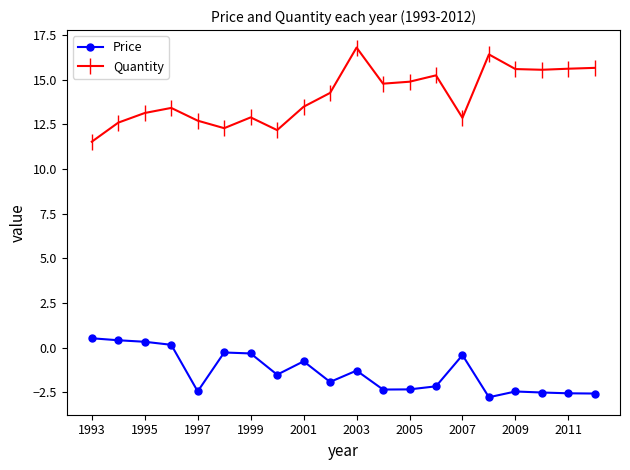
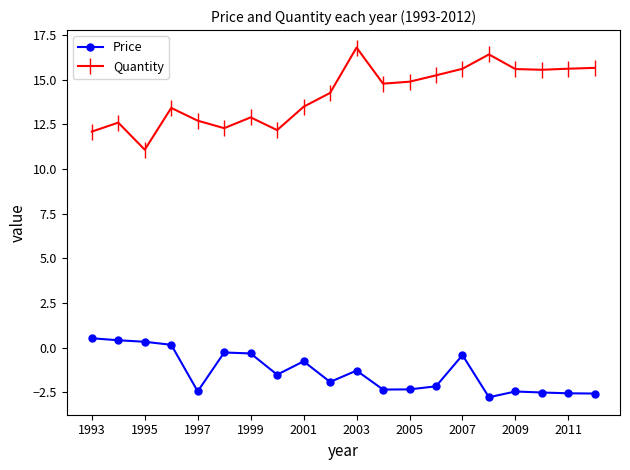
Quantity, 1993: 11.5 -> 12.1
Quantity, 1995: 13.1 -> 11.1
Quantity, 2007: 12.9 -> 15.6
